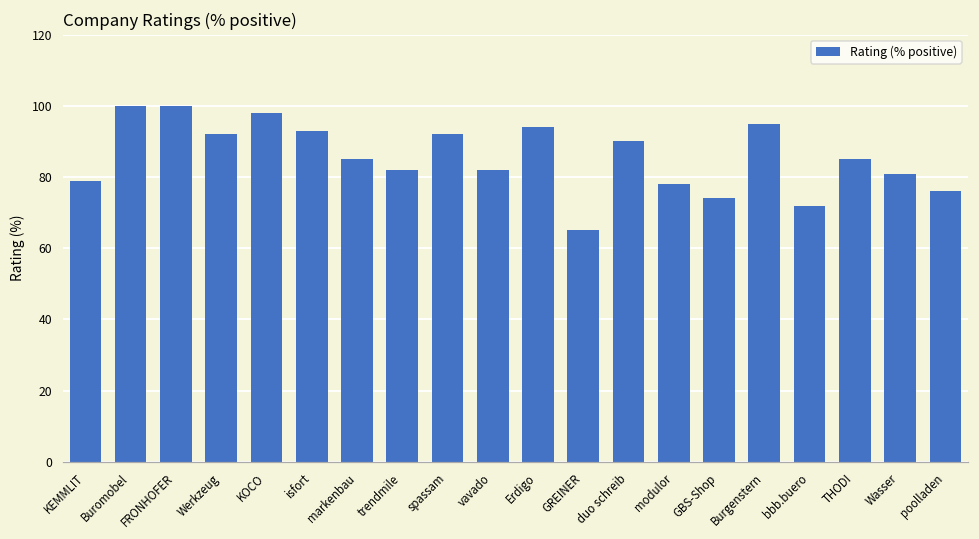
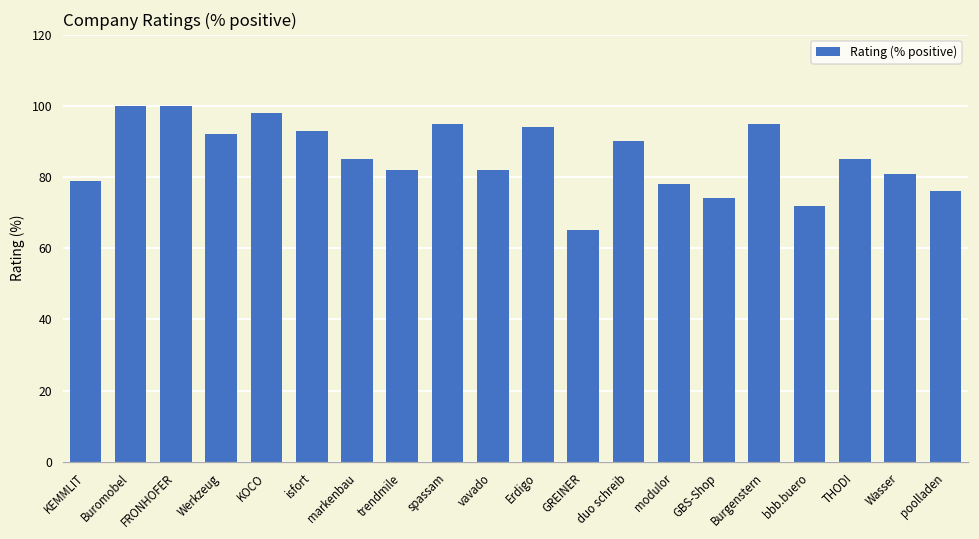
spassam: 92 -> 95
